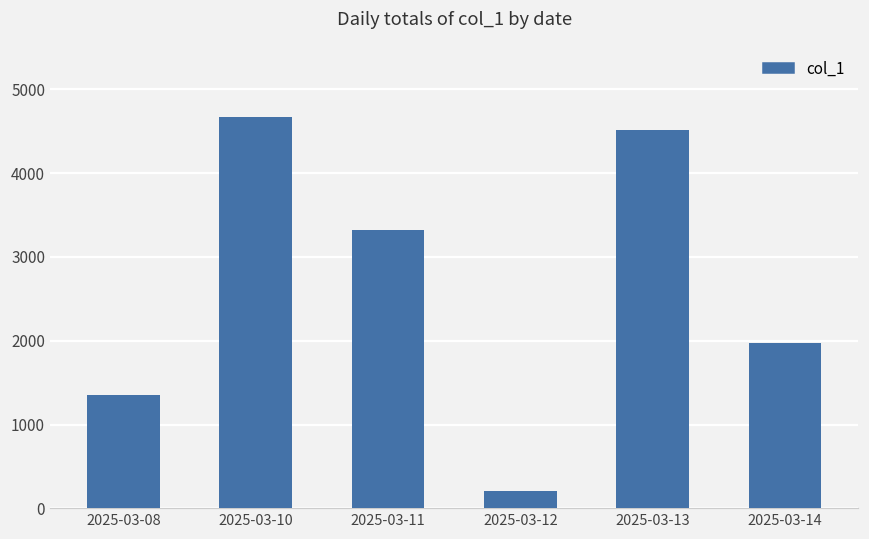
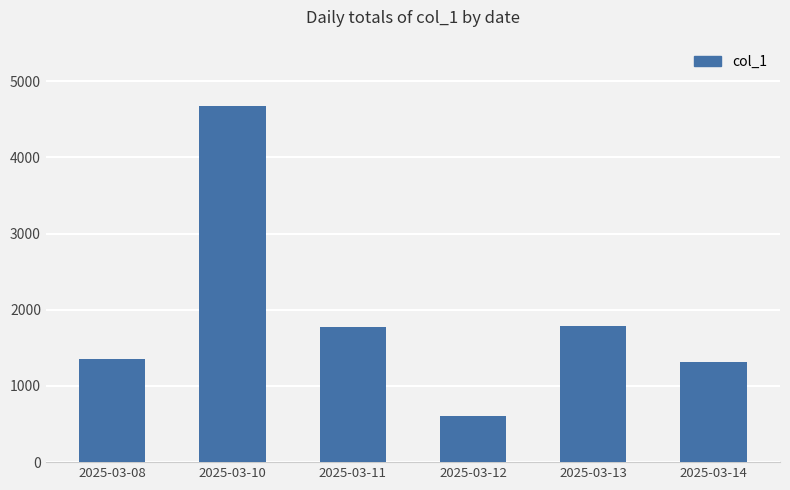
2025-03-11: 3300 -> 1800
2025-03-12: 200 -> 600
2025-03-13: 4500 -> 1800
2025-03-14: 2000 -> 1300
